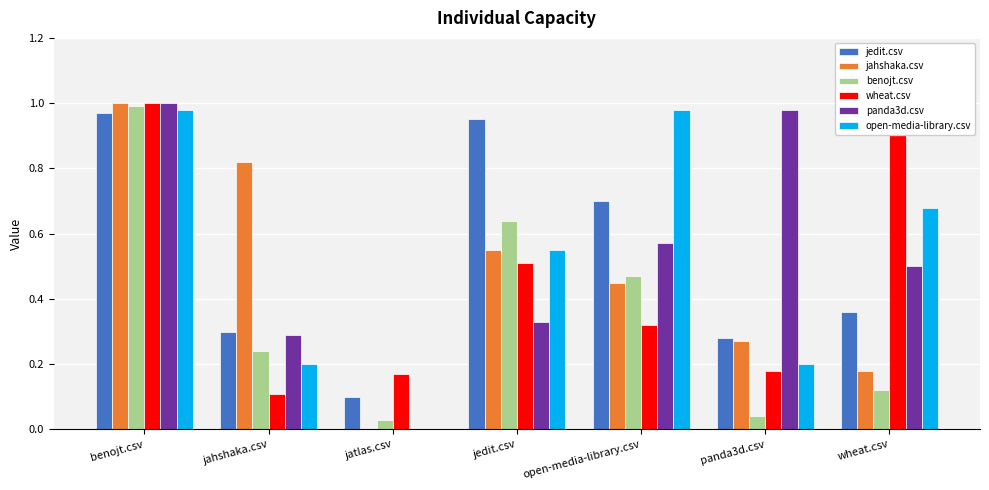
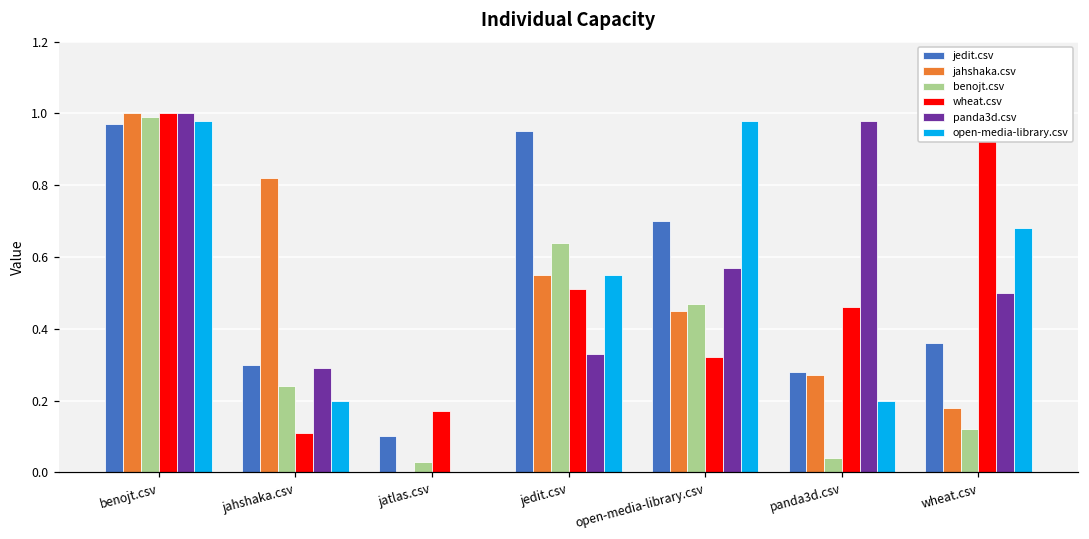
wheat.csv, panda3d.csv: 0.18 -> 0.46
